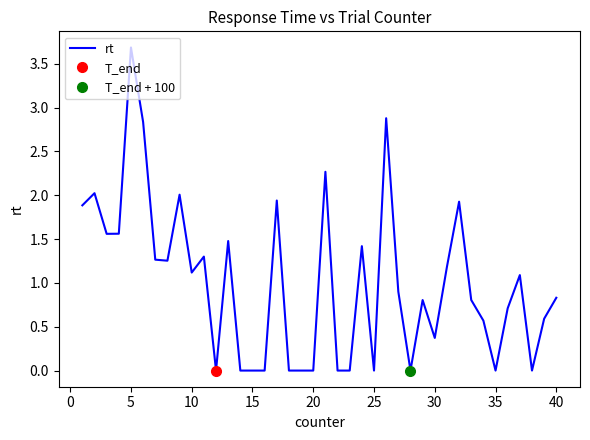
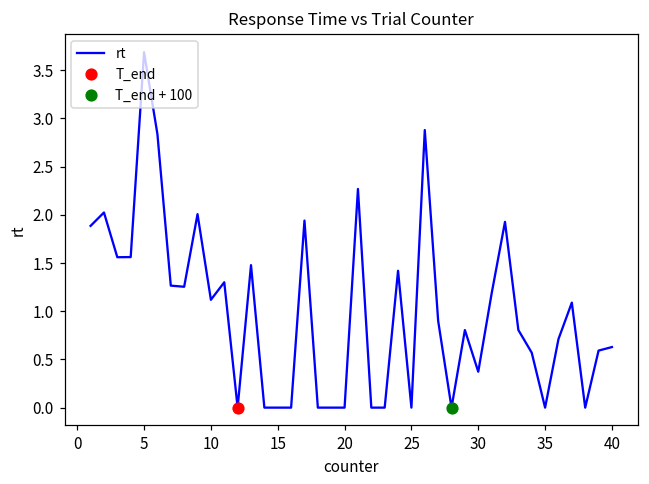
rt, 40: 0.8 -> 0.6
